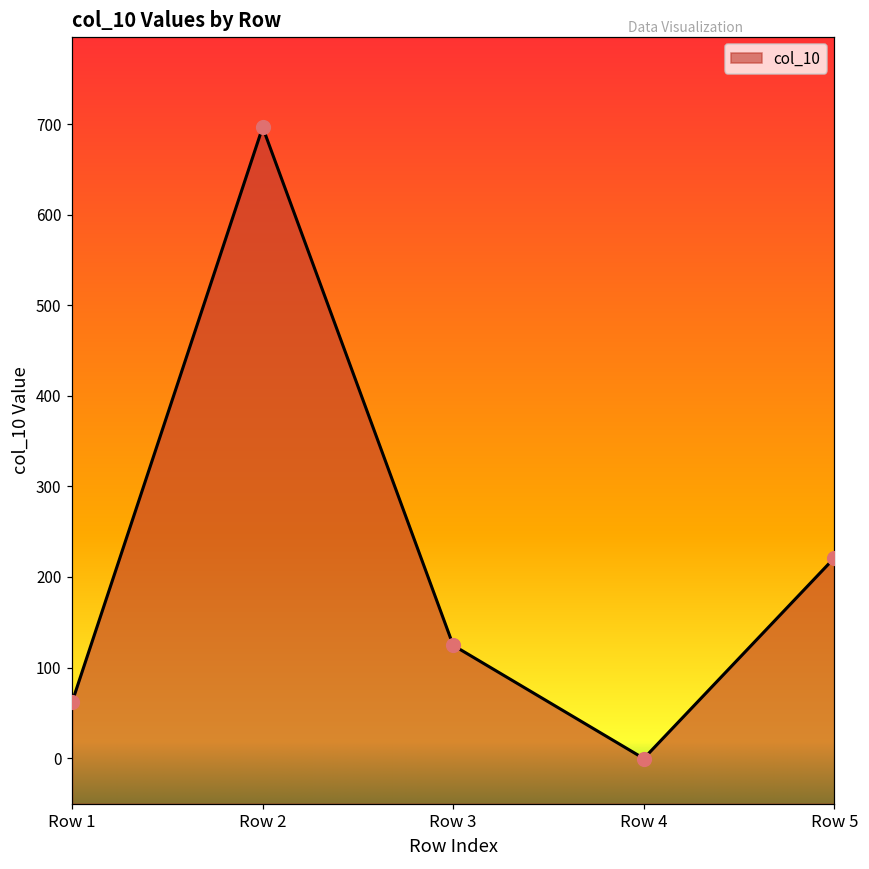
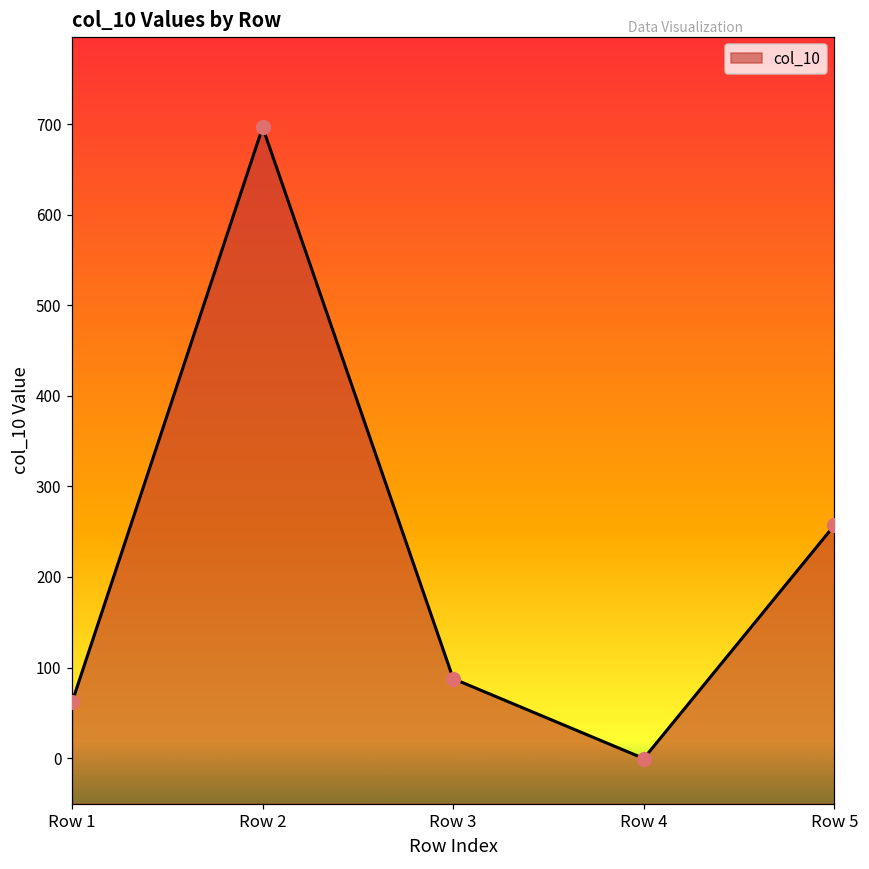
Row 3: 120 -> 90
Row 5: 220 -> 260
